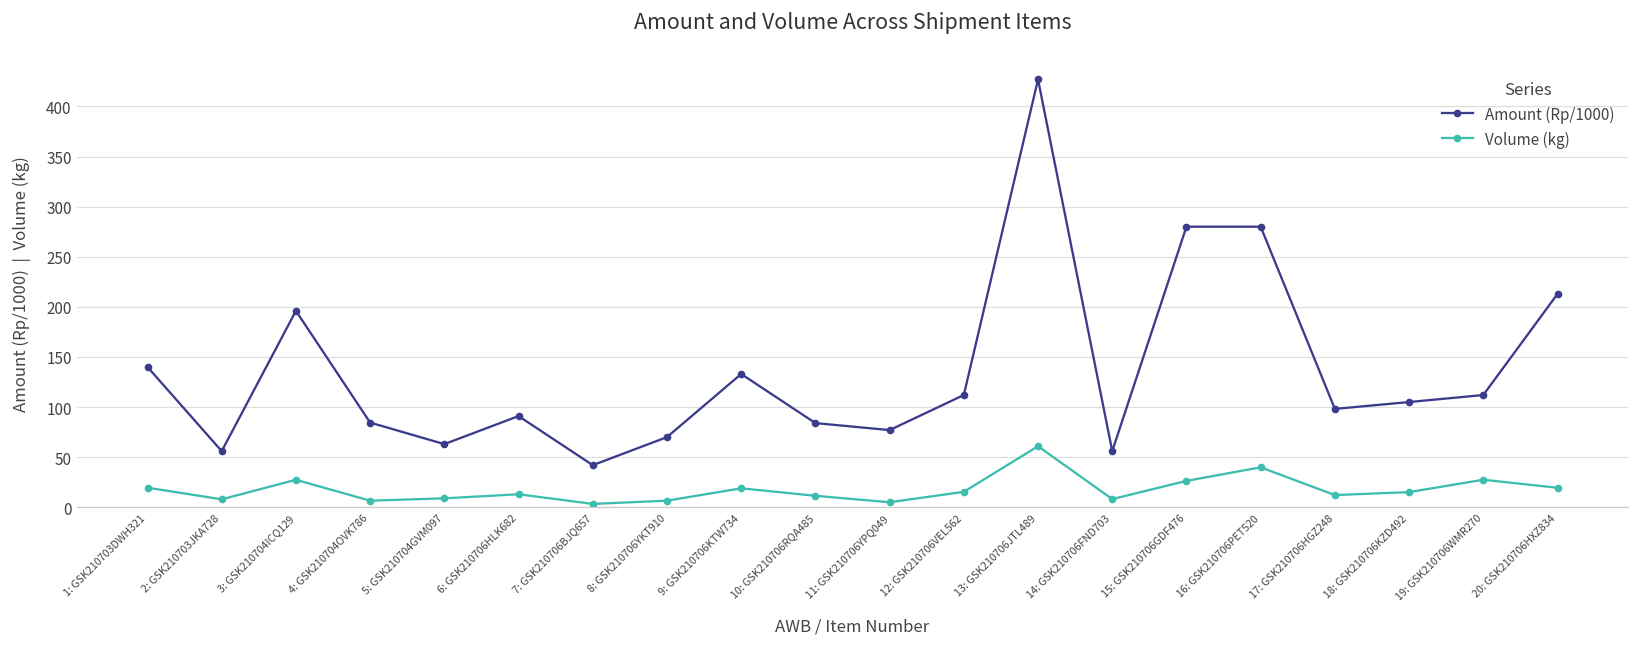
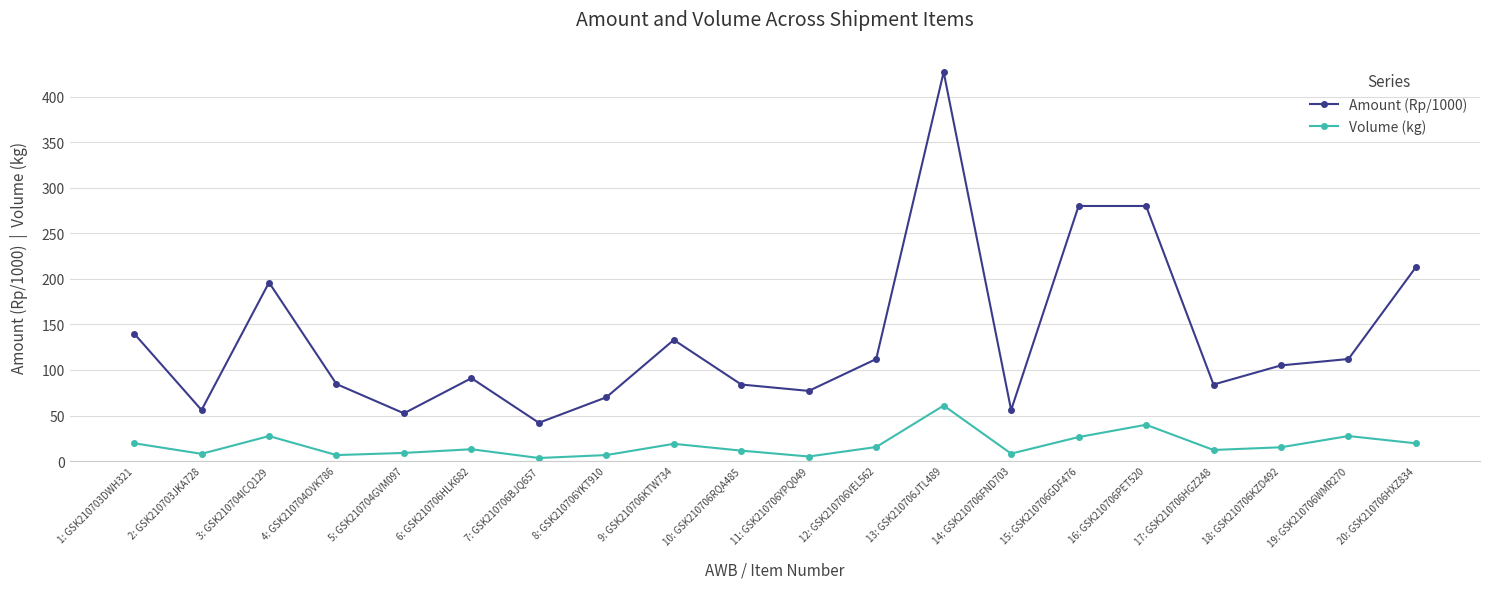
Amount (Rp/1000), 5: GSK210704GVM097: 60 -> 50
Amount (Rp/1000), 17: GSK210706HGZ248: 100 -> 80
